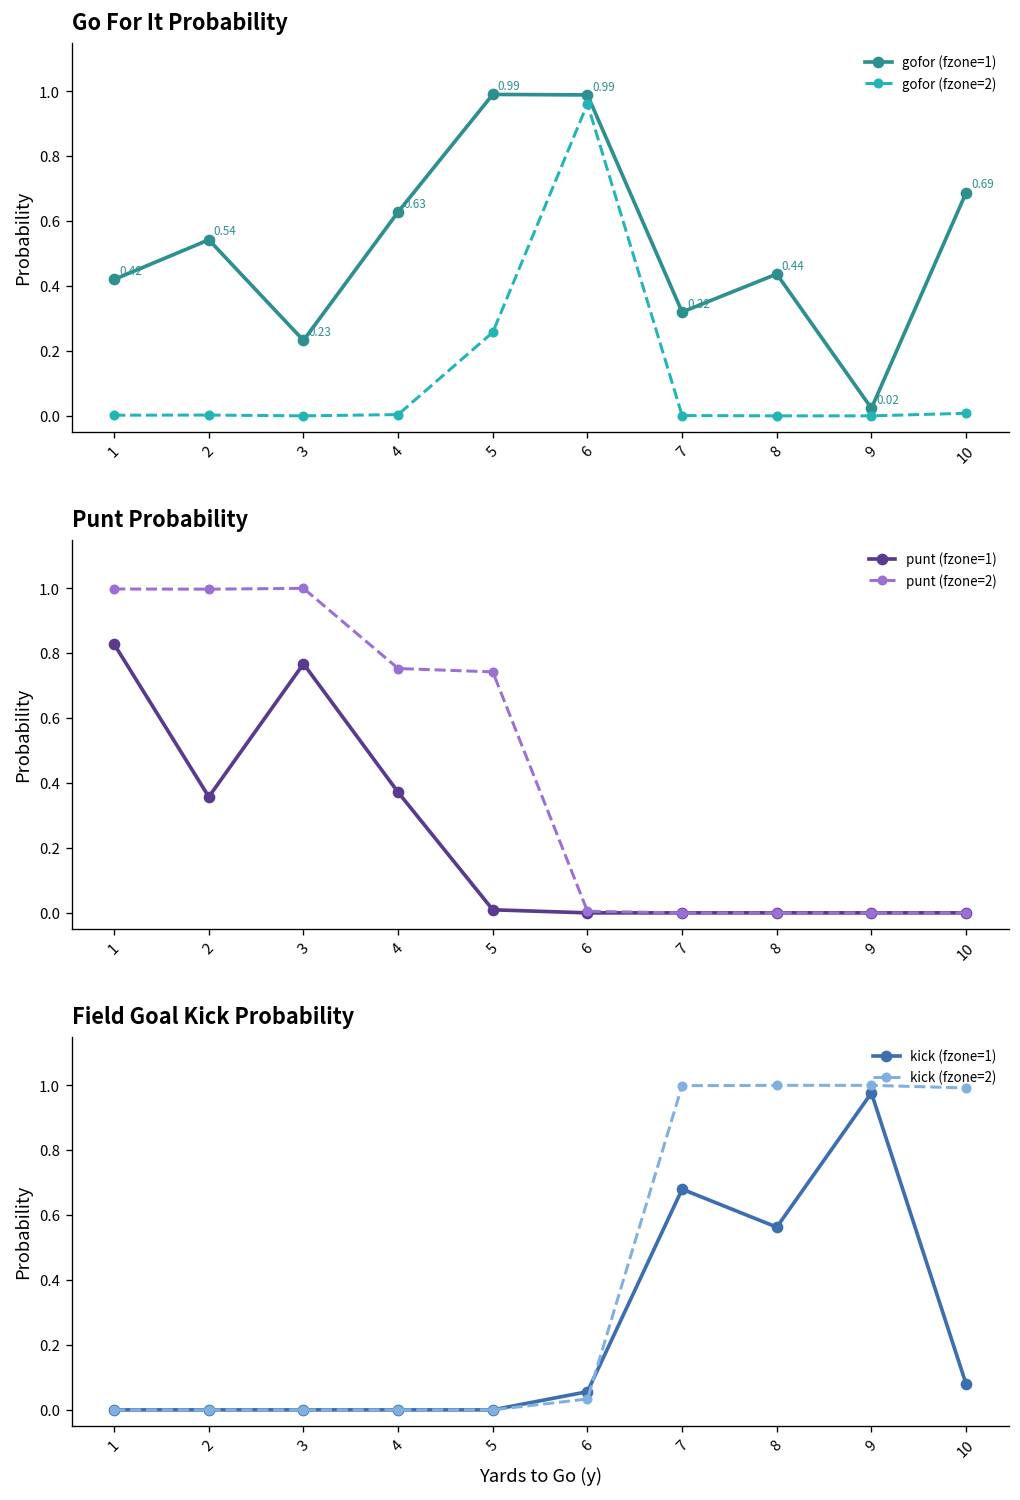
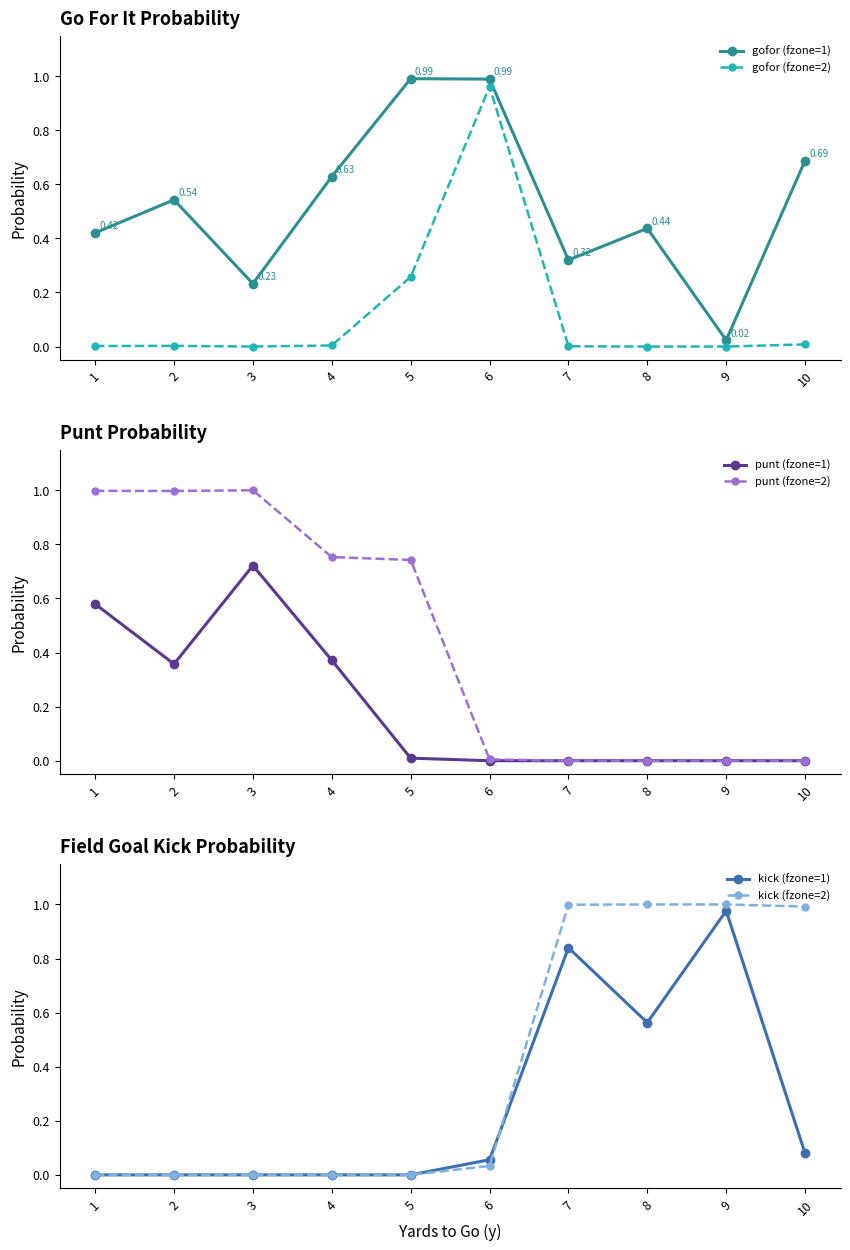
Punt Probability, punt (fzone=1), 1: 0.83 -> 0.58
Punt Probability, punt (fzone=1), 3: 0.77 -> 0.72
Field Goal Kick Probability, kick (fzone=1), 7: 0.68 -> 0.84
